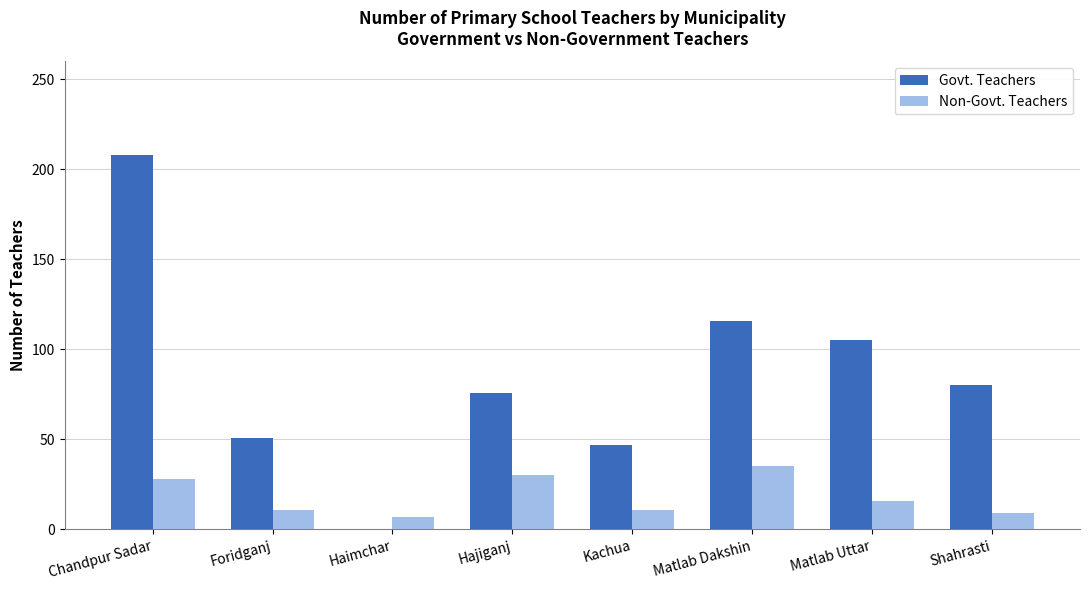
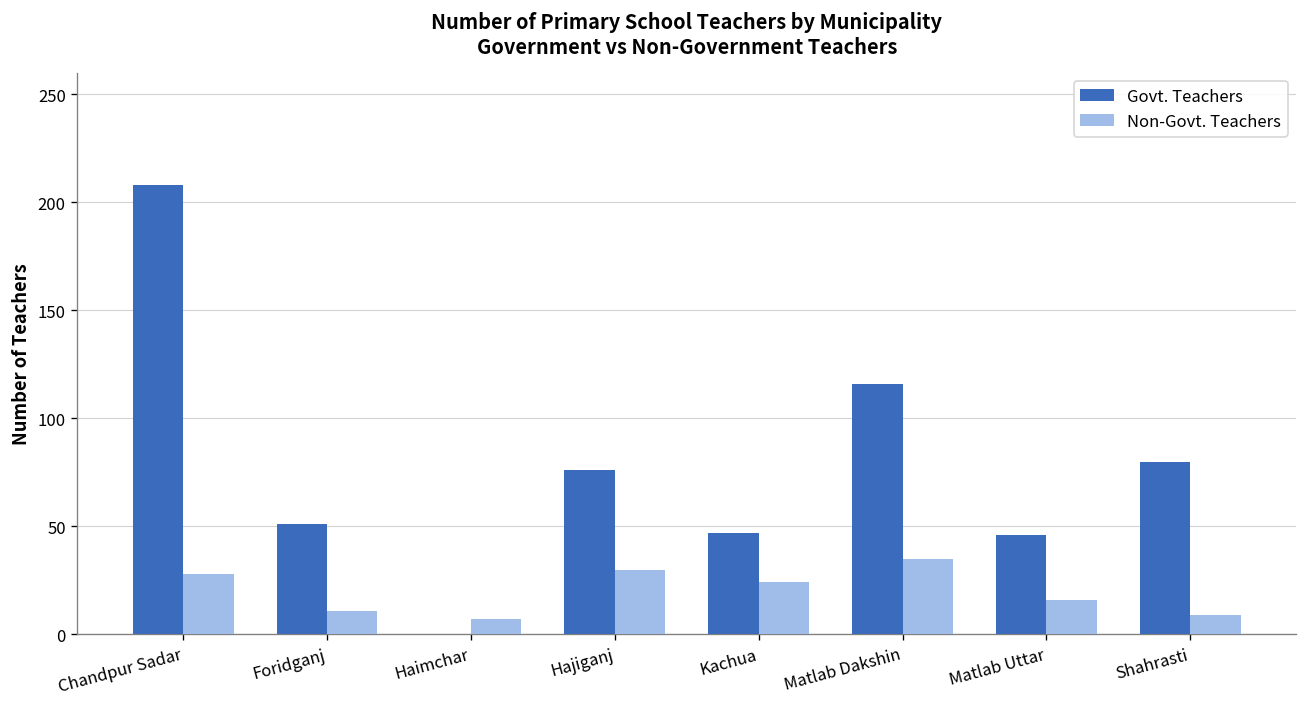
Non-Govt. Teachers, Kachua: 11 -> 24
Govt. Teachers, Matlab Uttar: 105 -> 46
